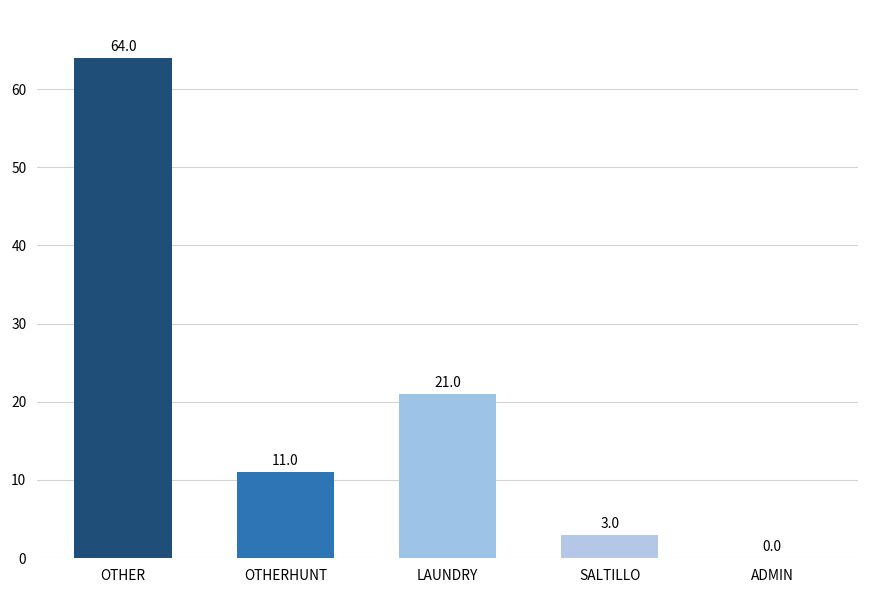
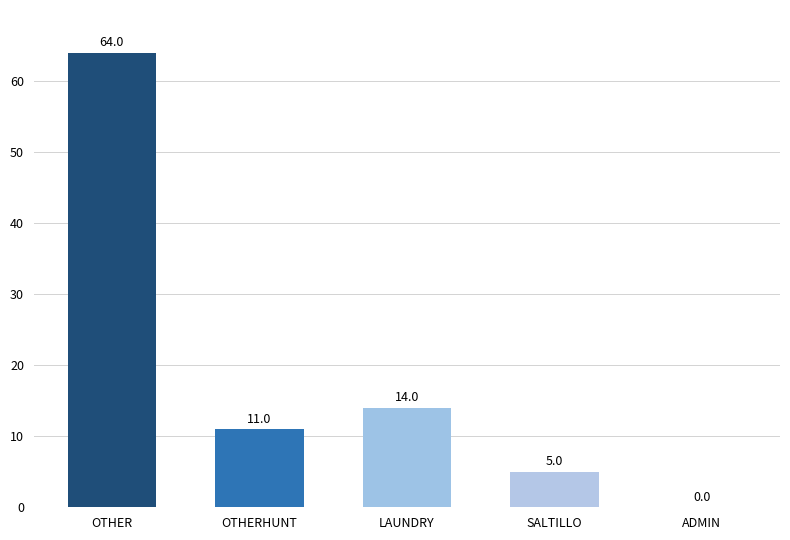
LAUNDRY: 21.0 -> 14.0
SALTILLO: 3.0 -> 5.0
